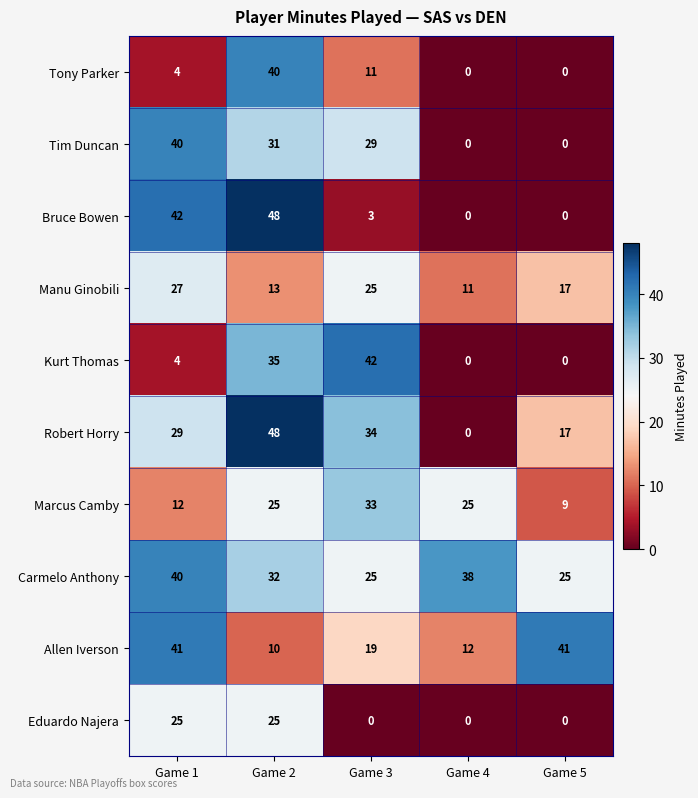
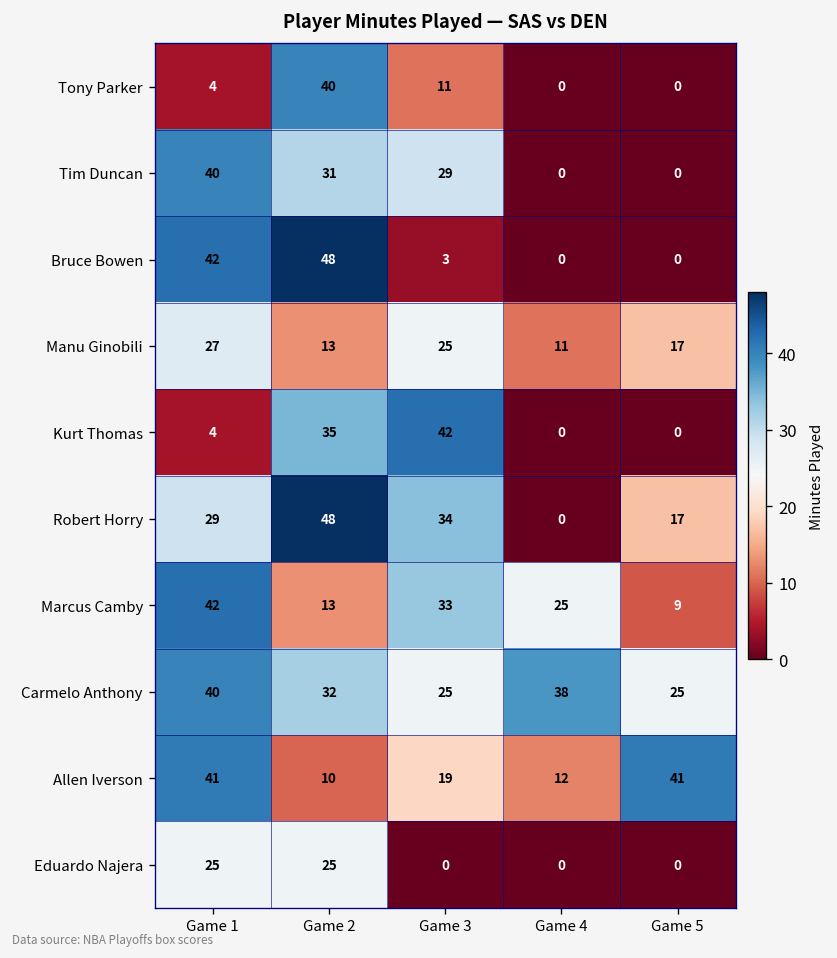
Marcus Camby, Game 1: 12 -> 42
Marcus Camby, Game 2: 25 -> 13
